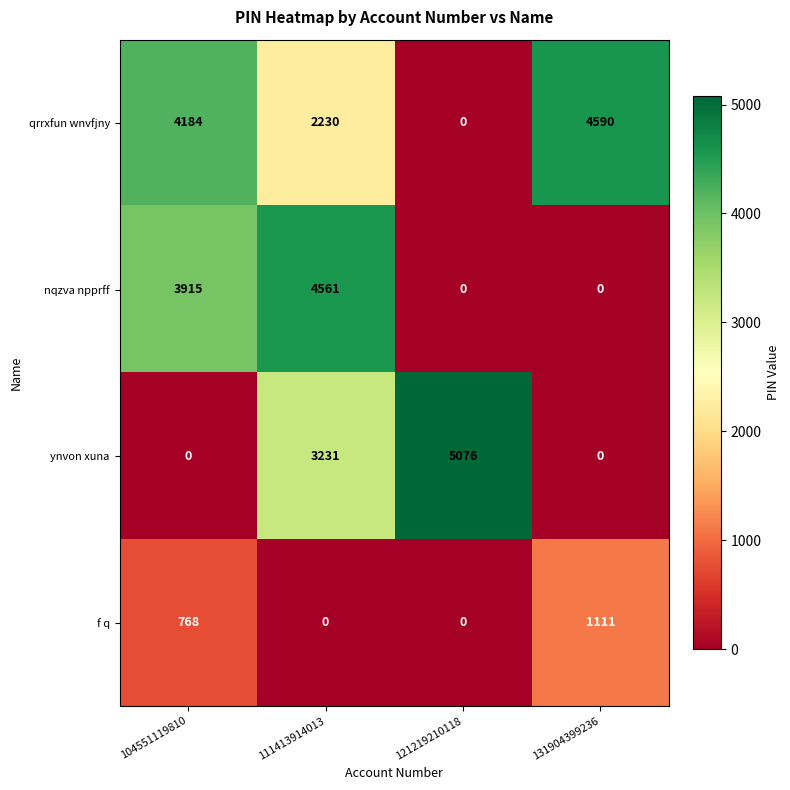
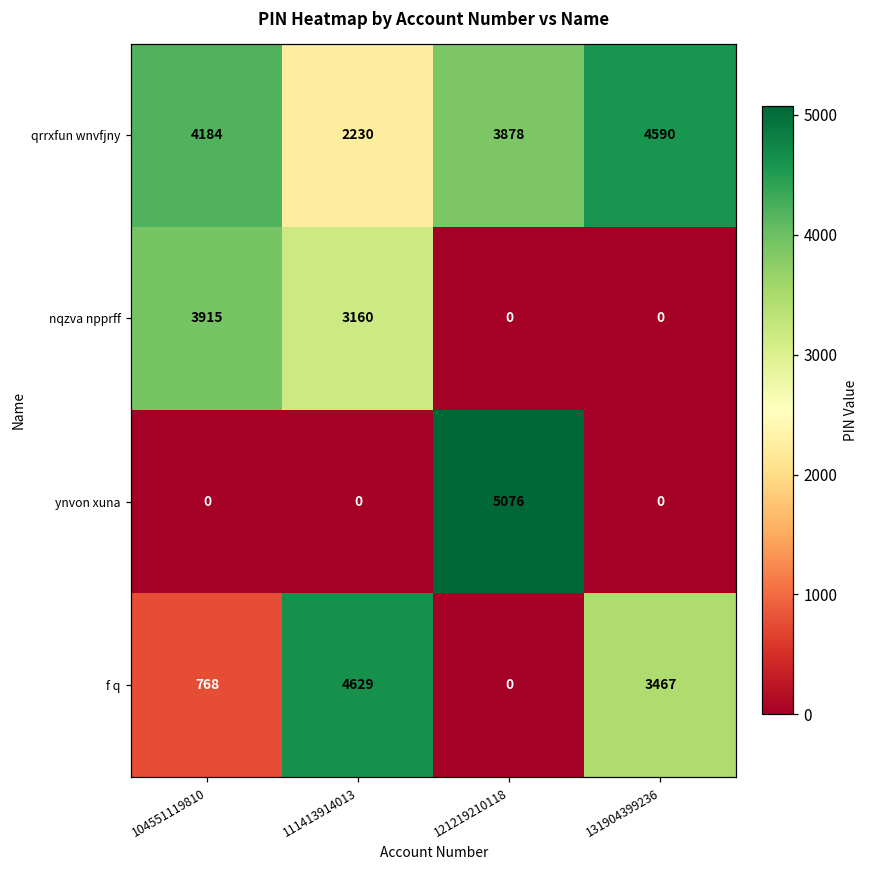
qrrxfun wnvfjny, 121219210118: 0 -> 3878
nqzva npprff, 111413914013: 4561 -> 3160
ynvon xuna, 111413914013: 3231 -> 0
f q, 111413914013: 0 -> 4629
f q, 131904399236: 1111 -> 3467
